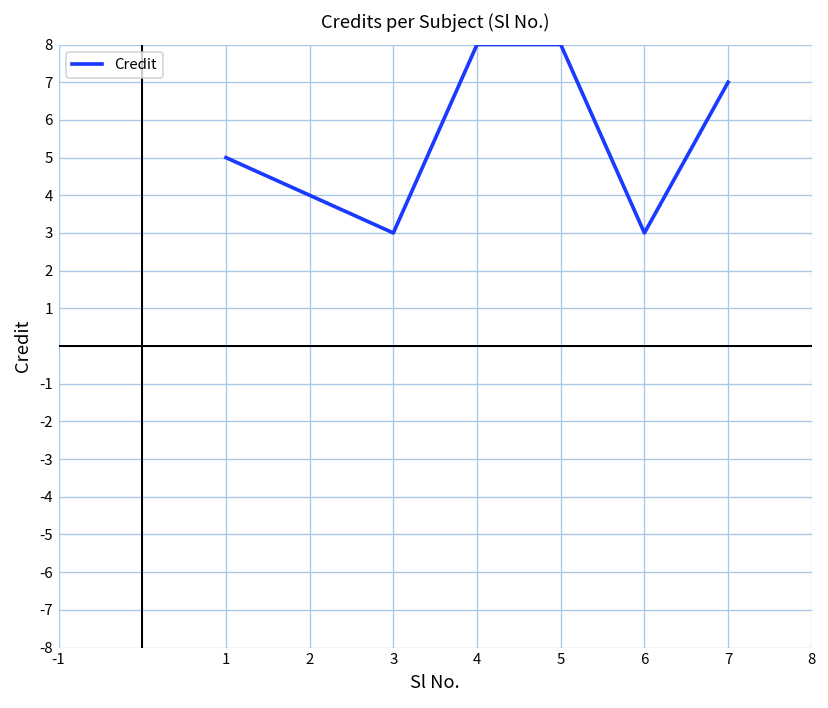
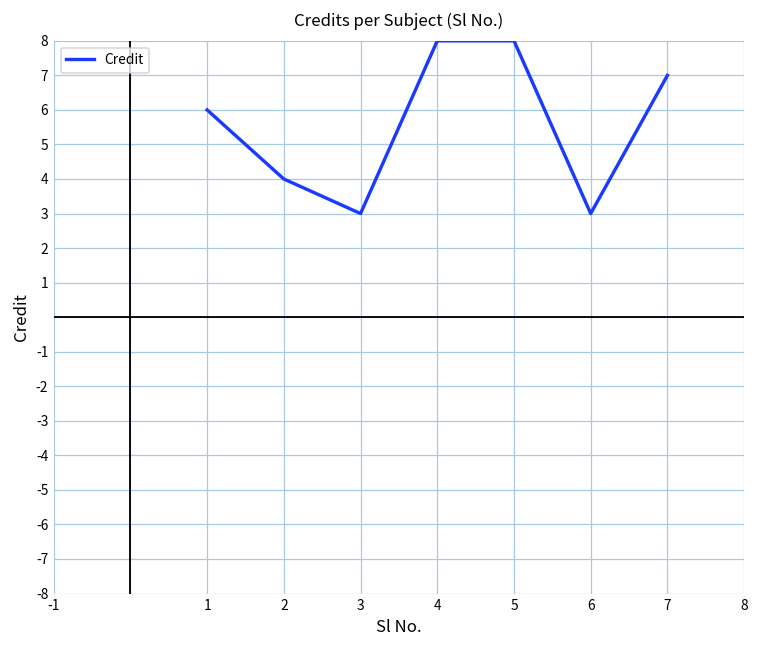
1: 5 -> 6
